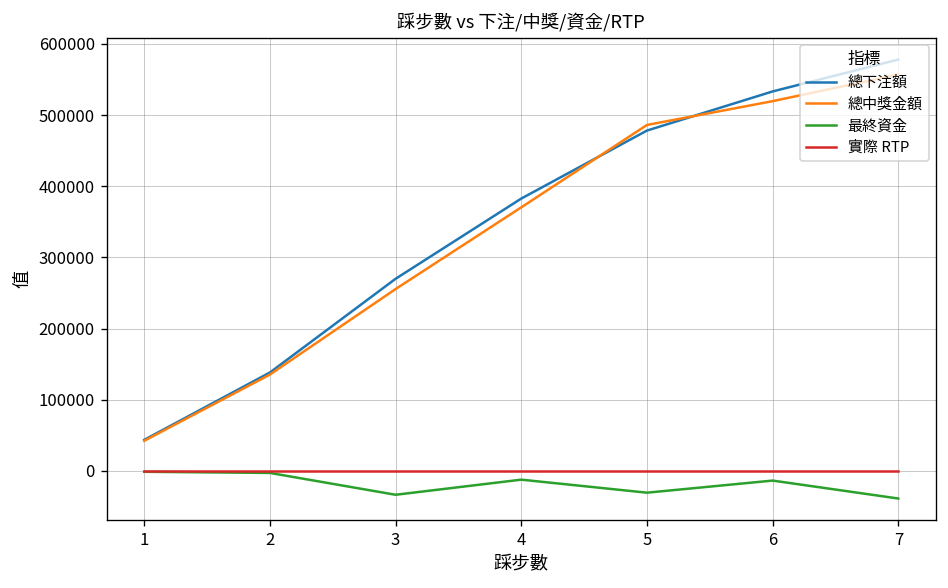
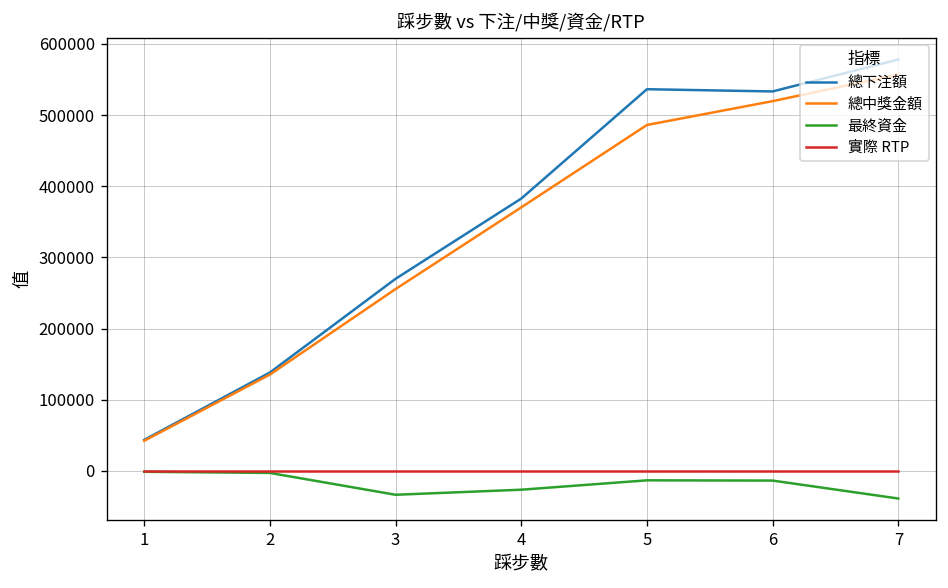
最終資金, 4: -10000 -> -30000
總下注額, 5: 480000 -> 540000
最終資金, 5: -30000 -> -10000
